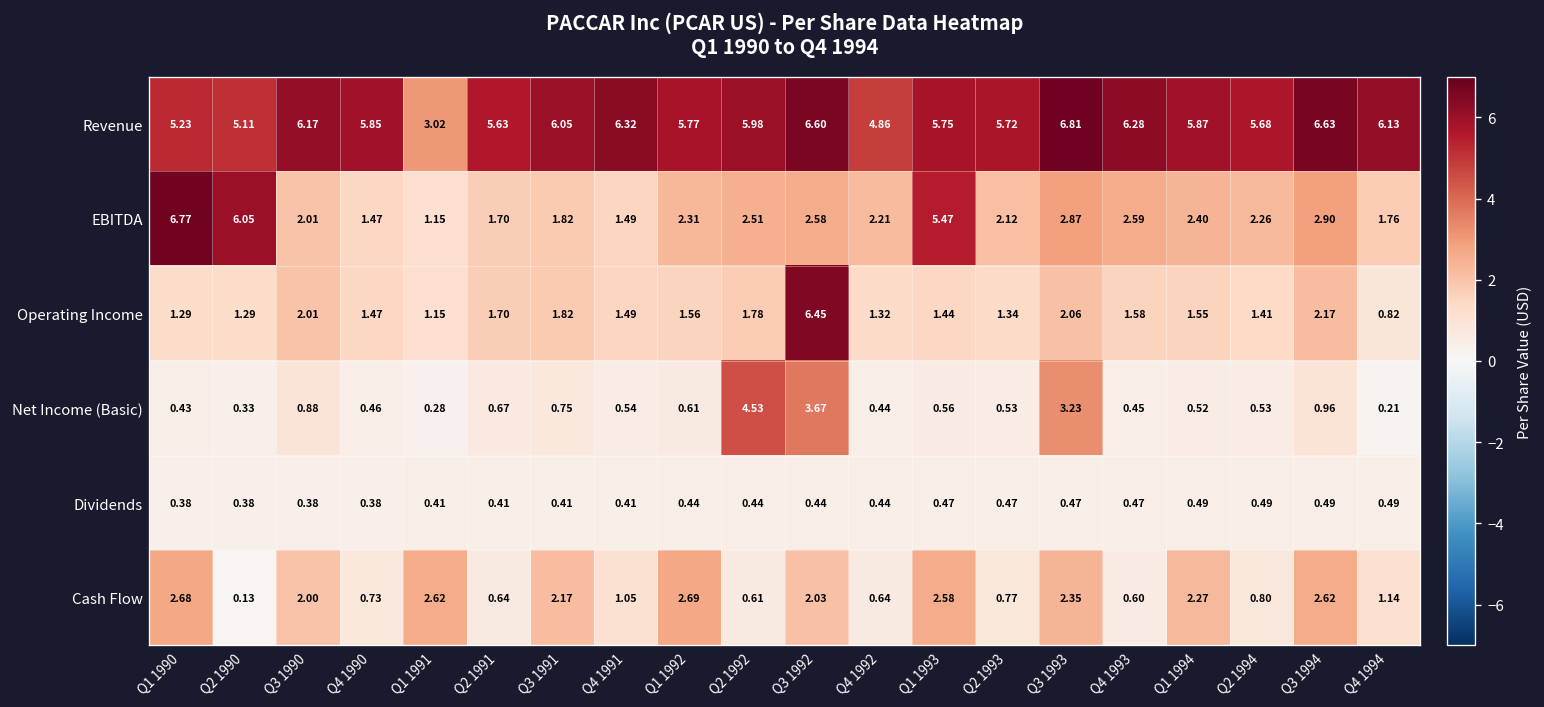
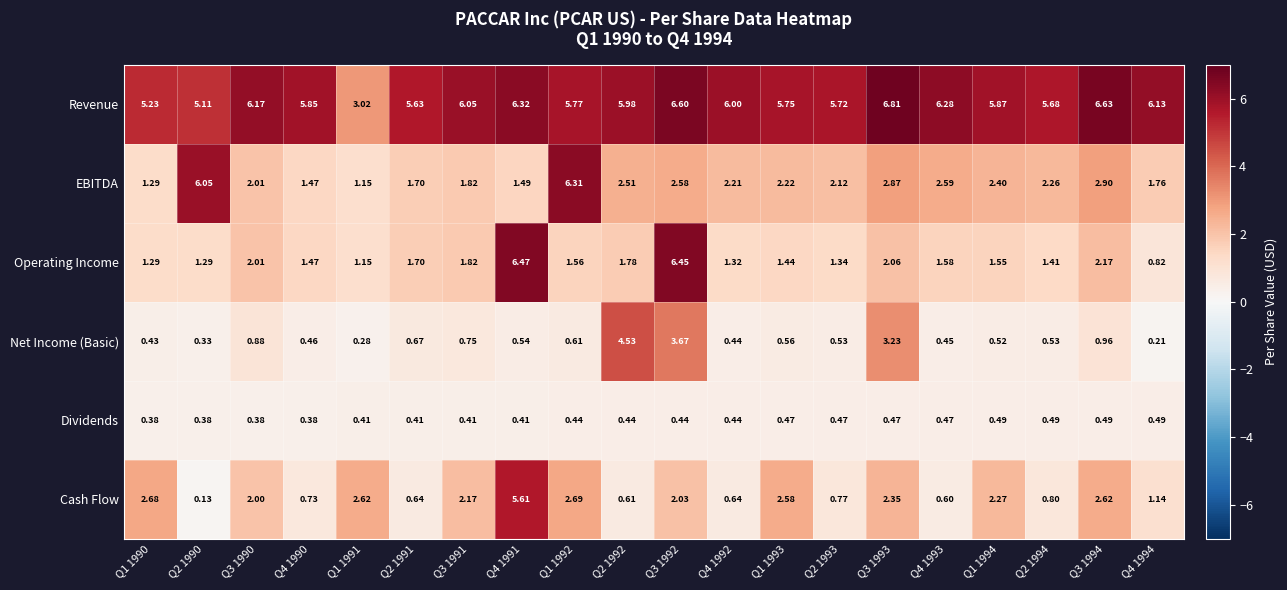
Revenue, Q4 1992: 4.86 -> 6.00
EBITDA, Q1 1990: 6.77 -> 1.29
EBITDA, Q1 1992: 2.31 -> 6.31
EBITDA, Q1 1993: 5.47 -> 2.22
Operating Income, Q4 1991: 1.49 -> 6.47
Cash Flow, Q4 1991: 1.05 -> 5.61
